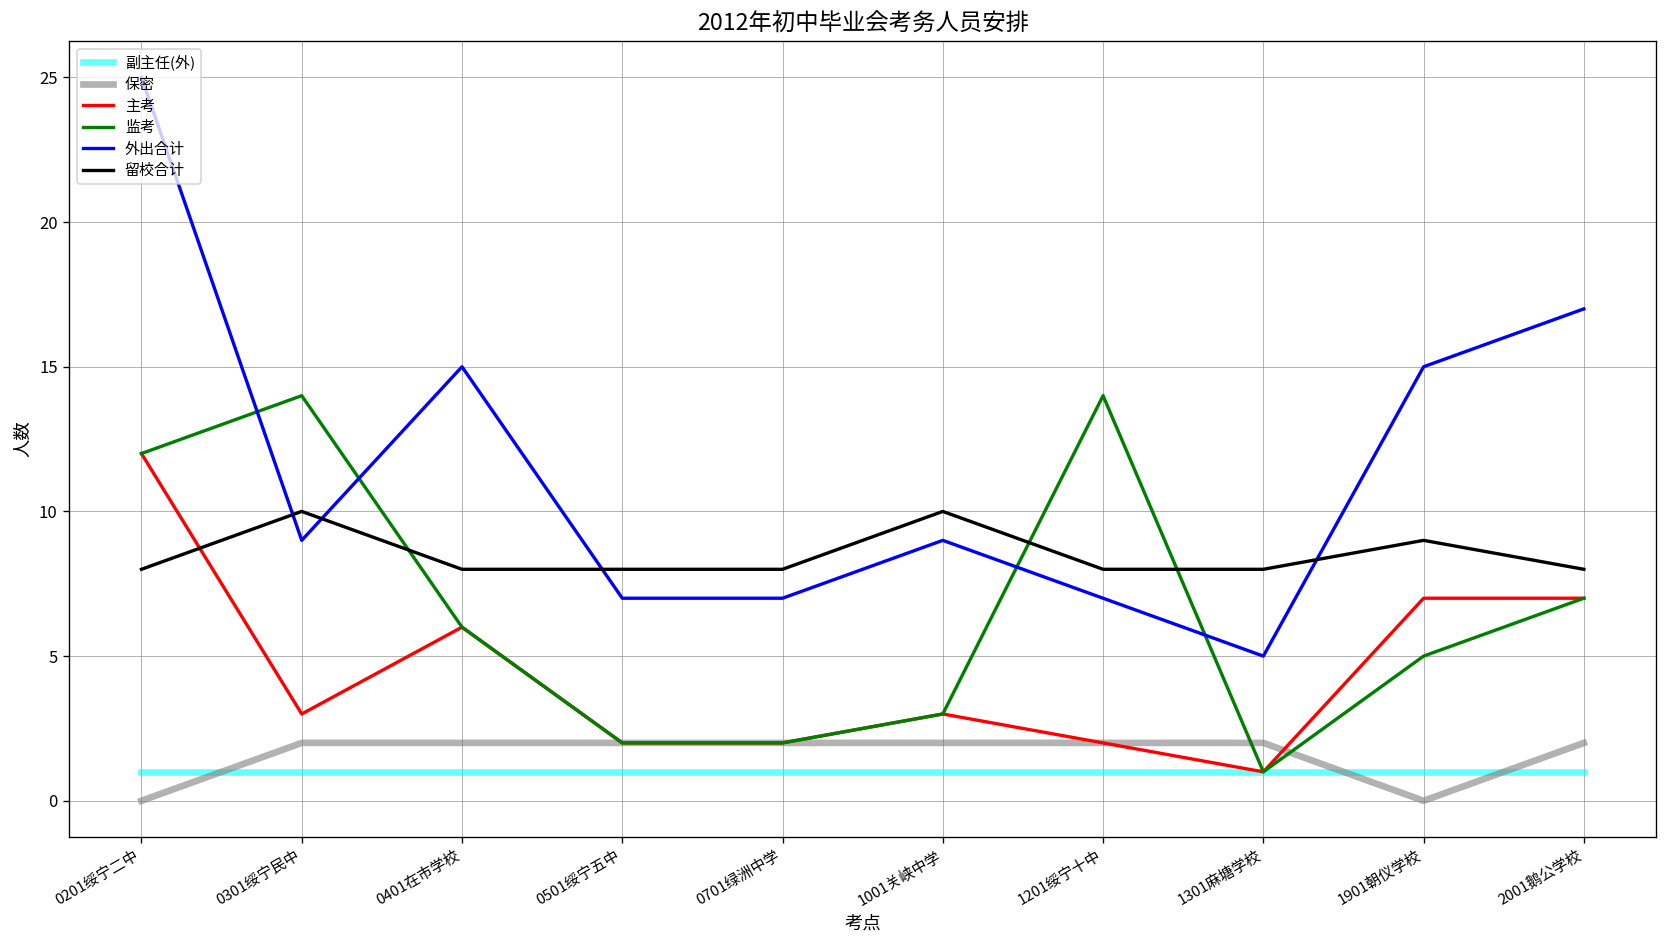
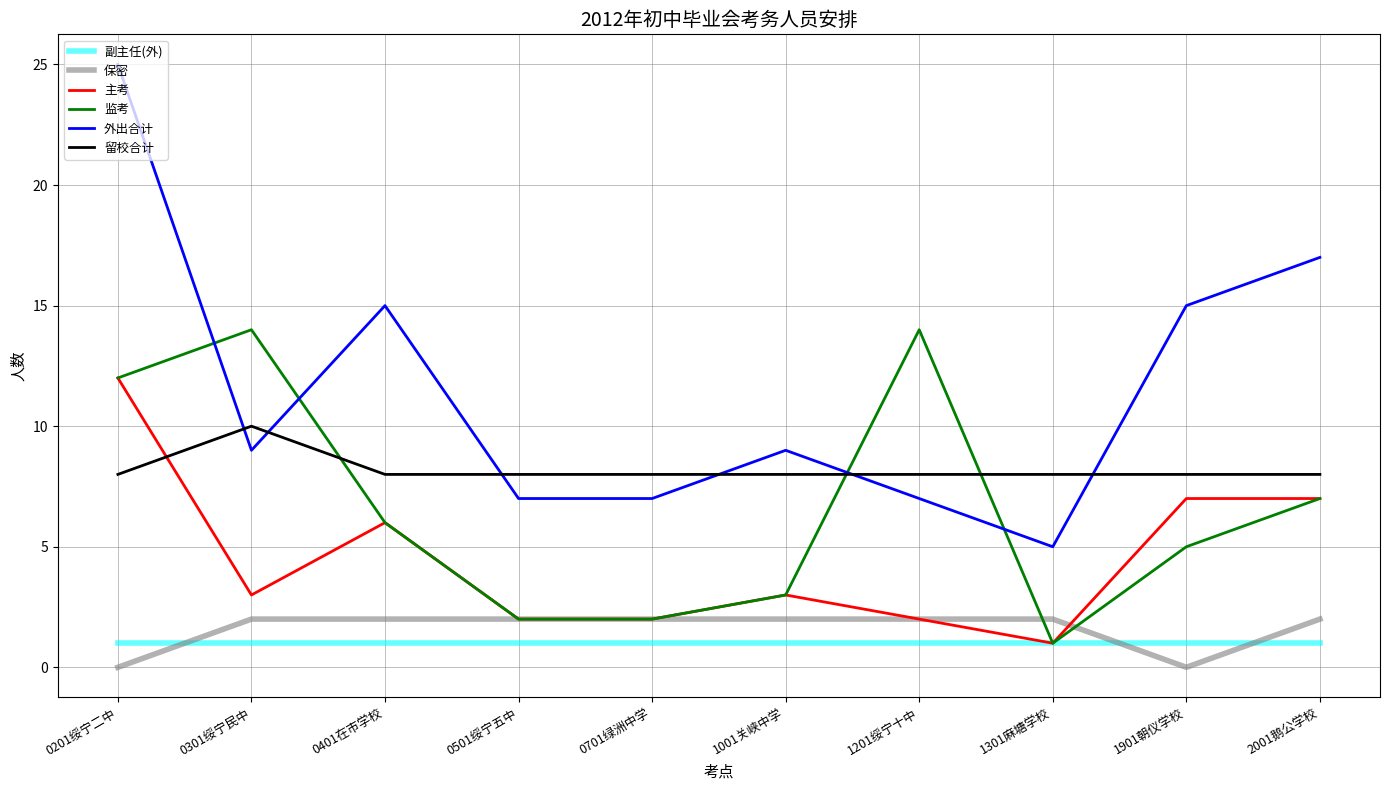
留校合计, 1001关峡中学: 10 -> 8
留校合计, 1901朝仪学校: 9 -> 8
